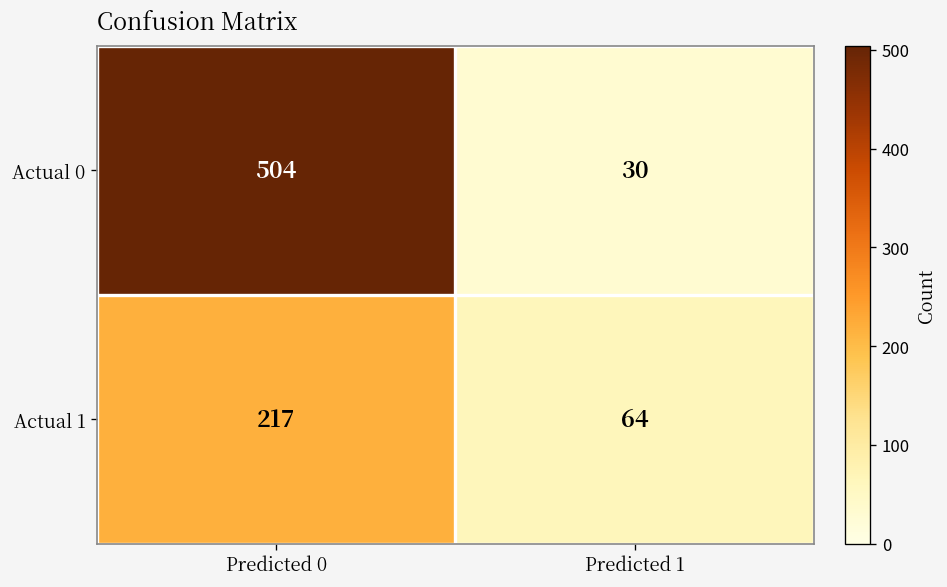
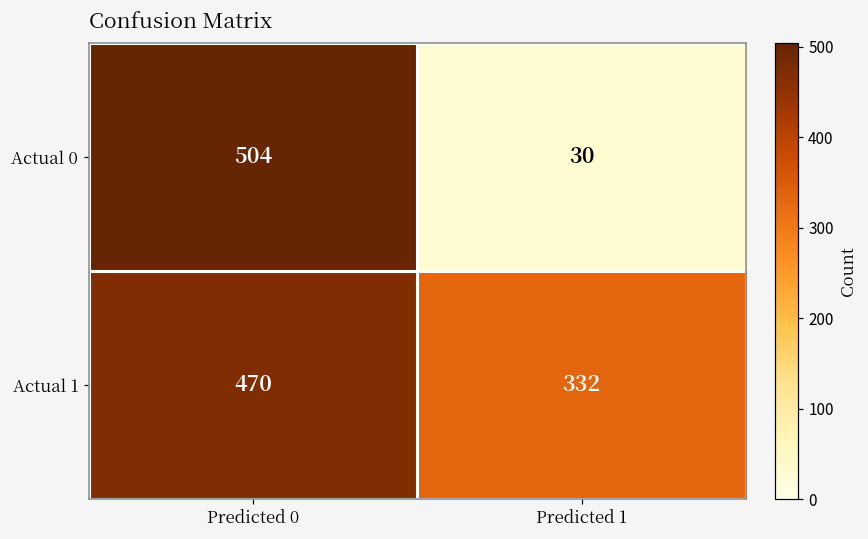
Actual 1, Predicted 0: 217 -> 470
Actual 1, Predicted 1: 64 -> 332
